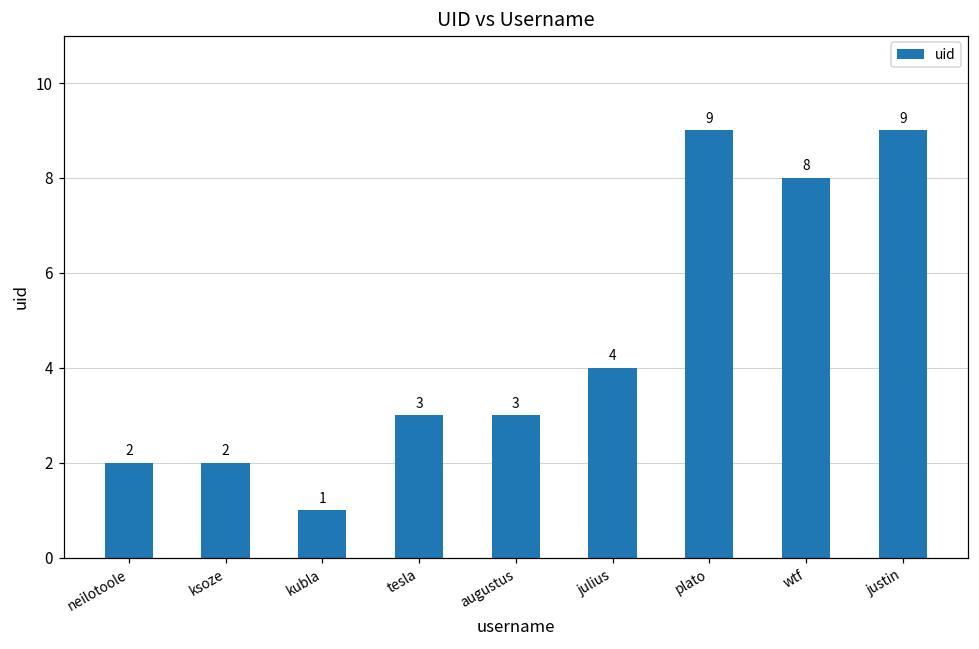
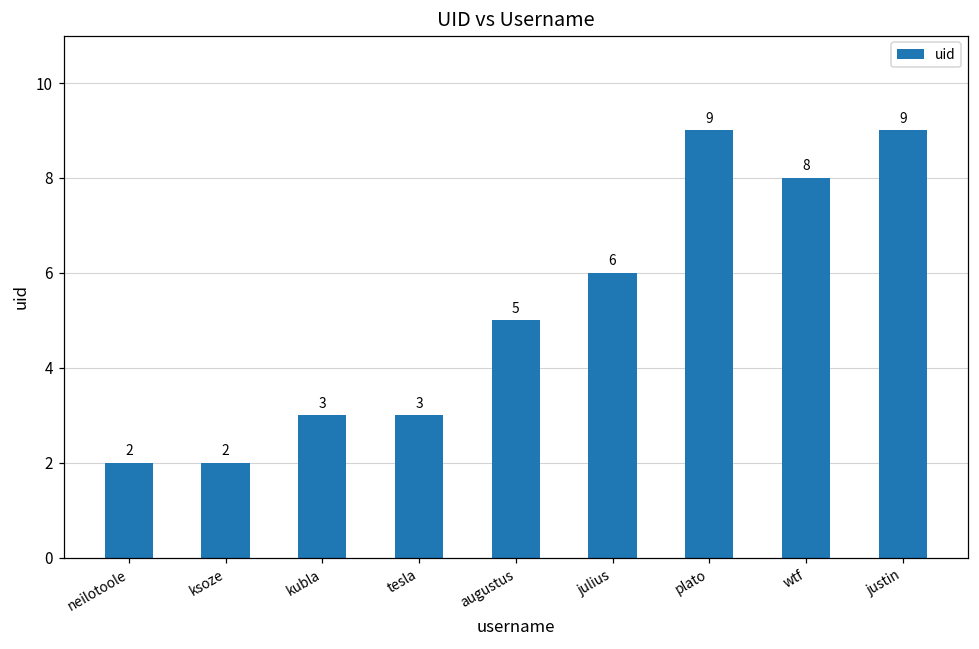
kubla: 1 -> 3
augustus: 3 -> 5
julius: 4 -> 6
